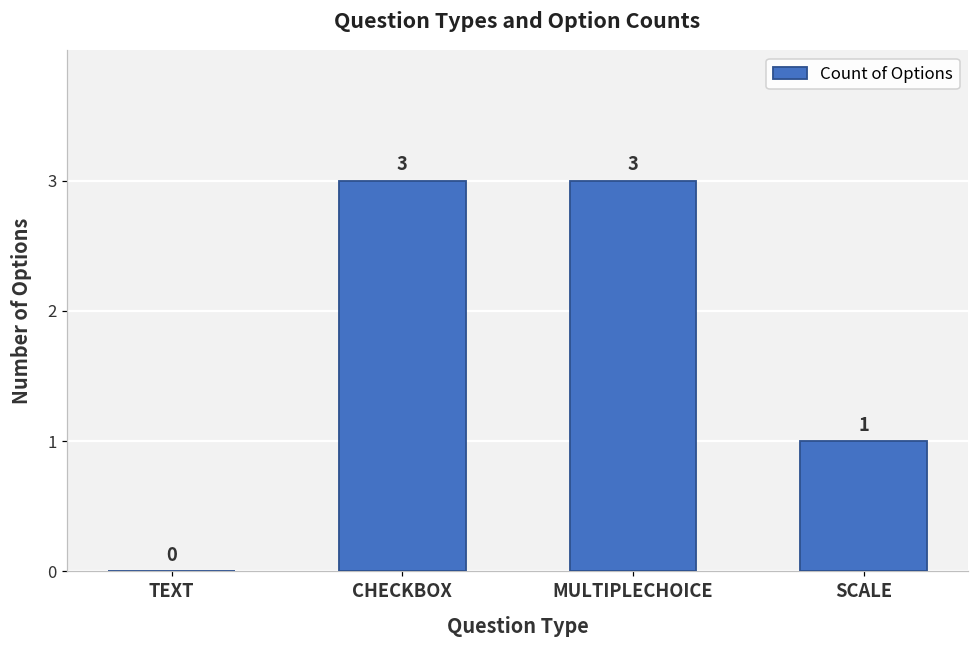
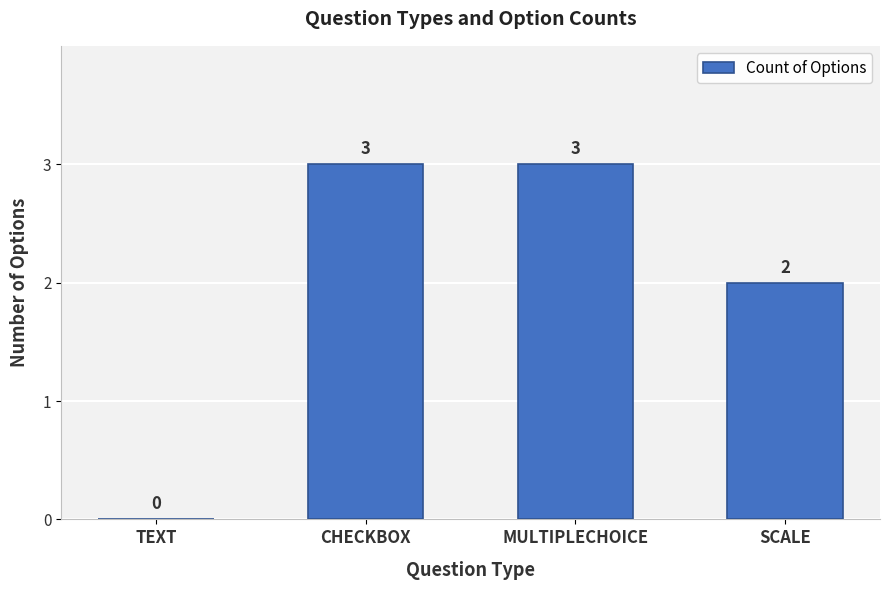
SCALE: 1 -> 2
